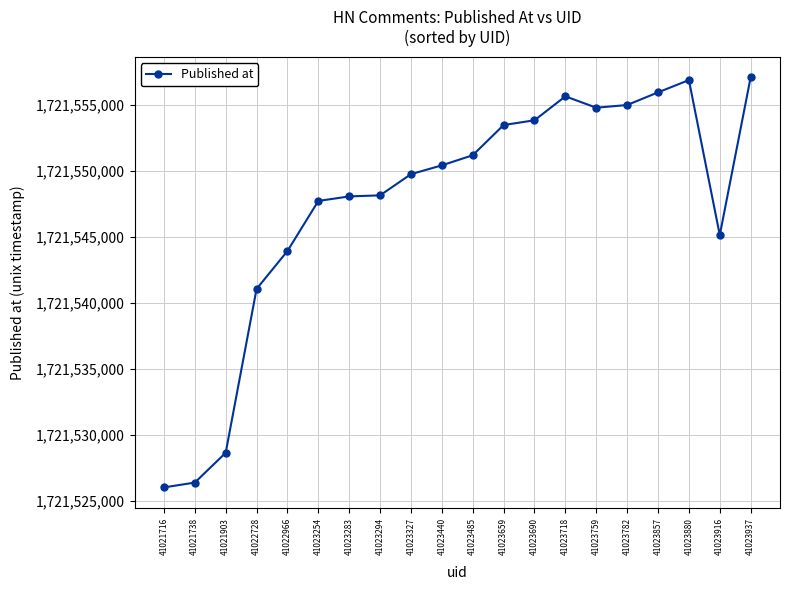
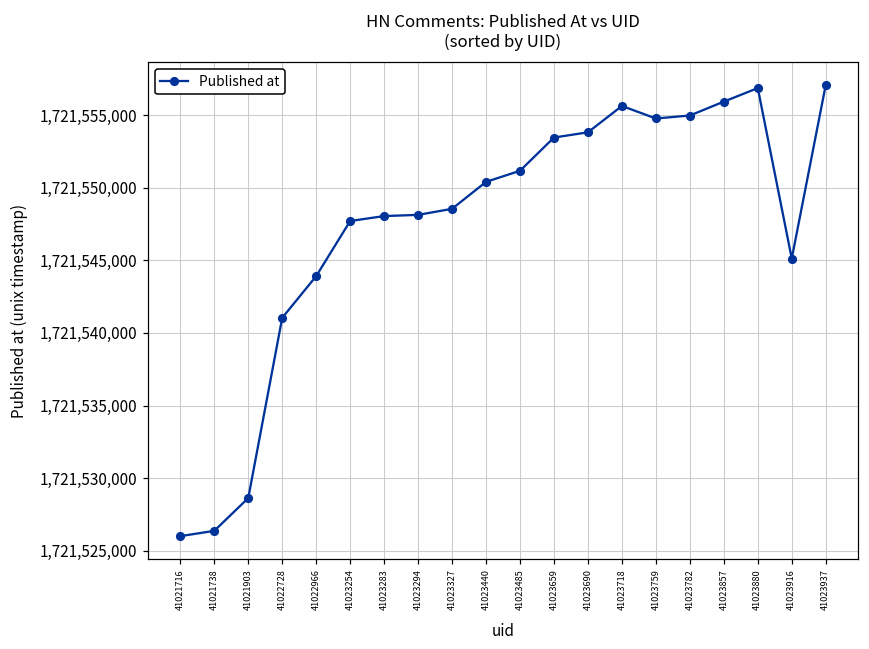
41023327: 1,721,549,700 -> 1,721,548,500
